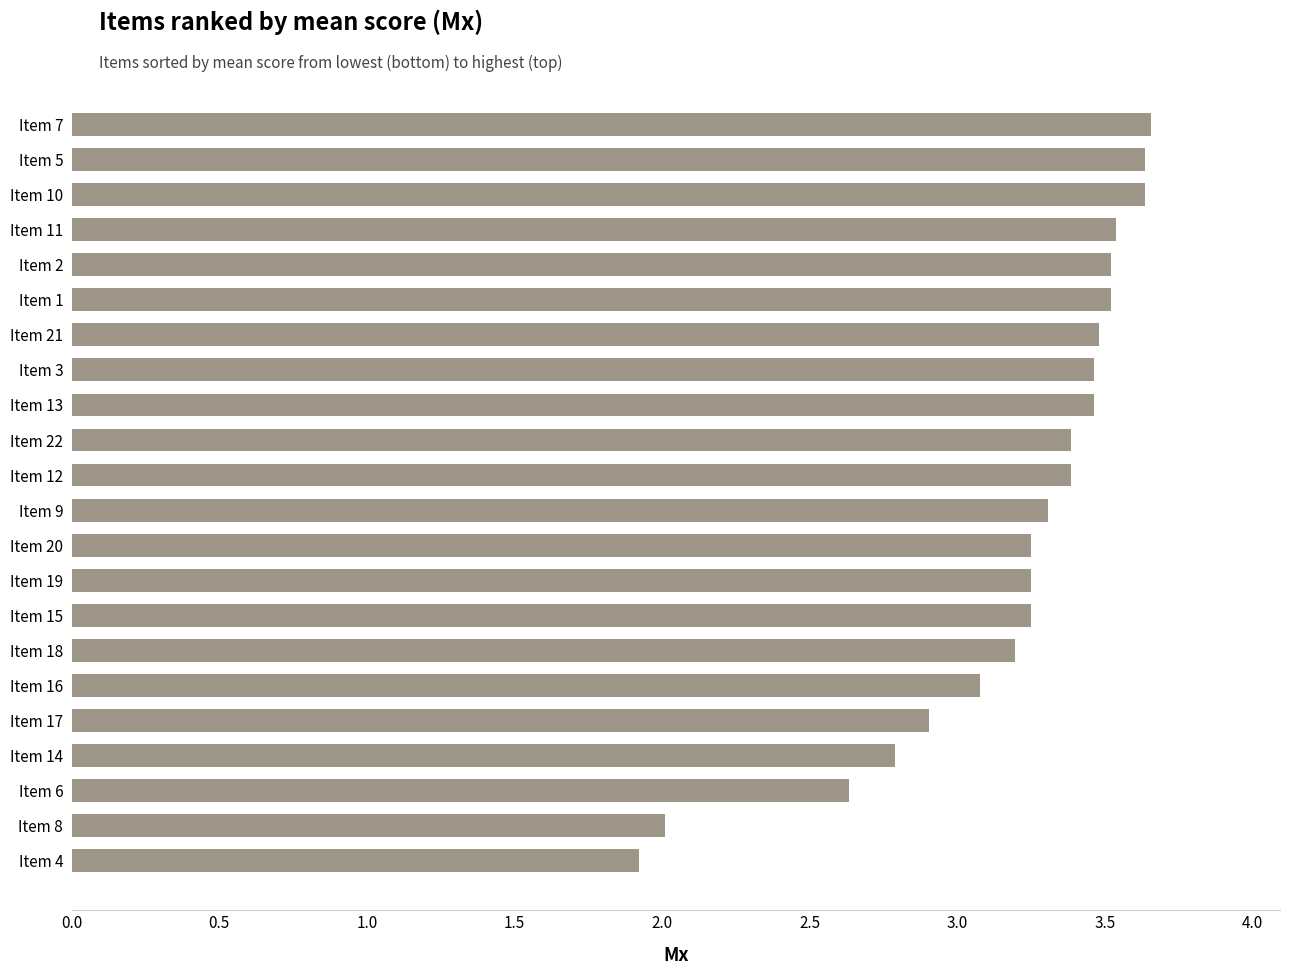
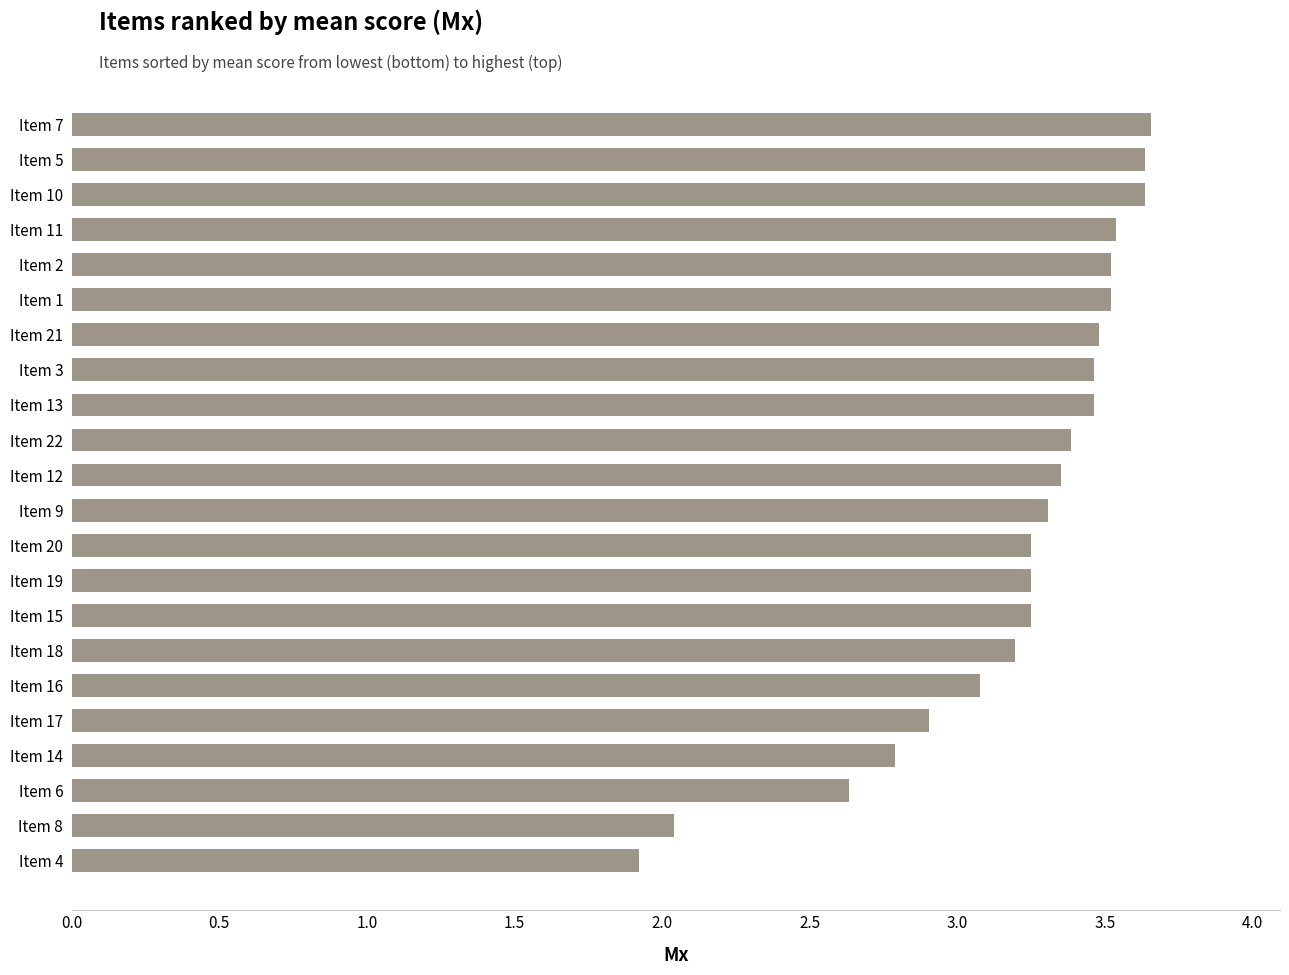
Item 12: 3.38 -> 3.35
Item 8: 2.01 -> 2.04
